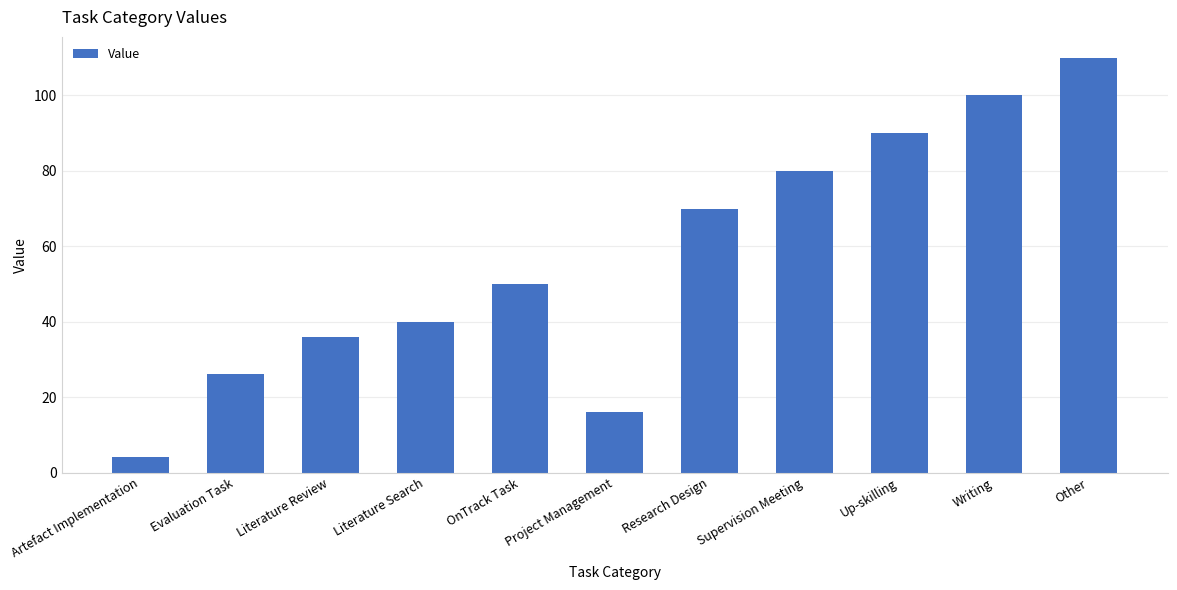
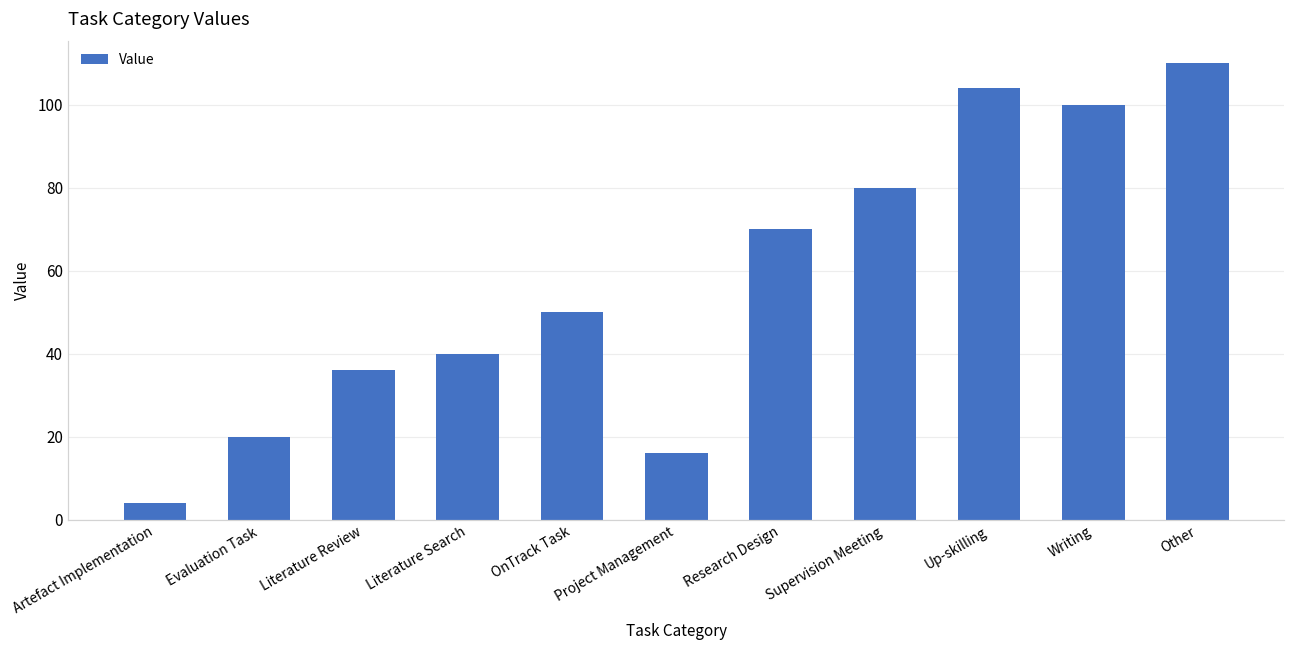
Evaluation Task: 26 -> 20
Up-skilling: 90 -> 104
